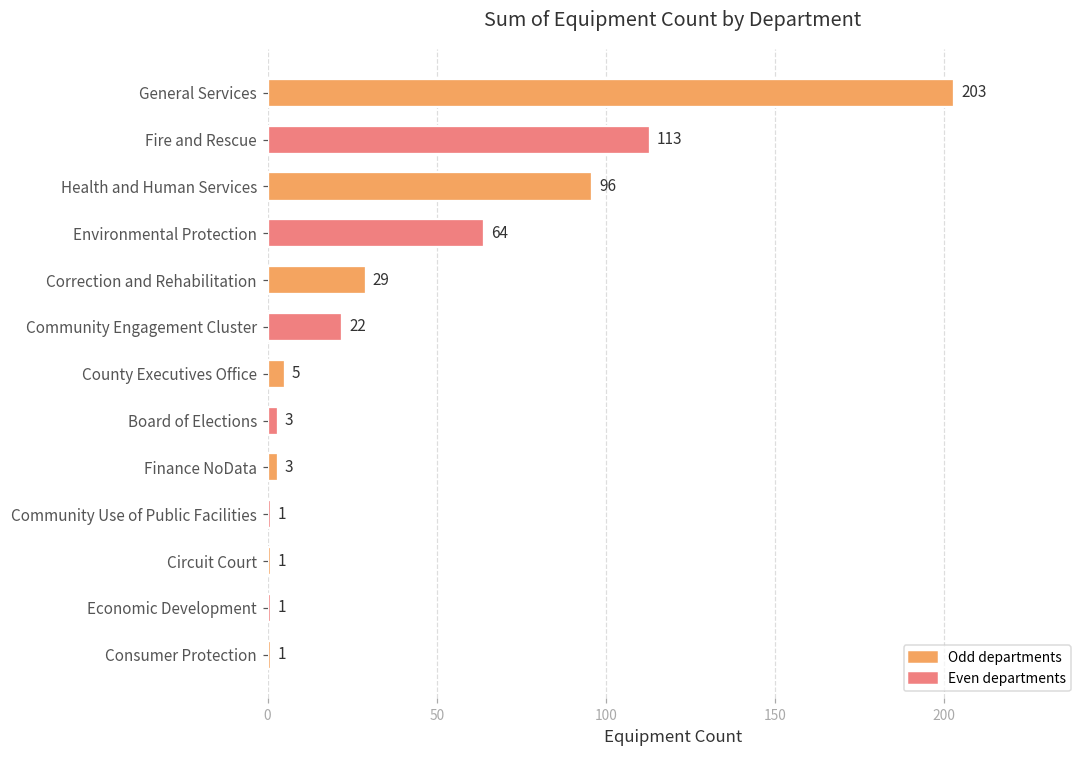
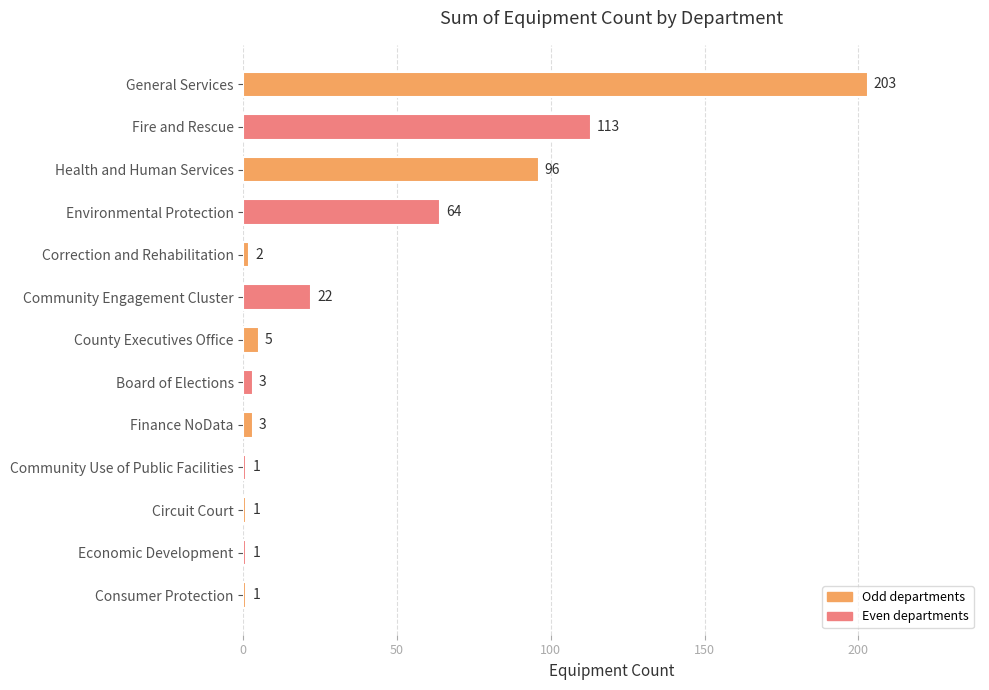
Correction and Rehabilitation: 29 -> 2
